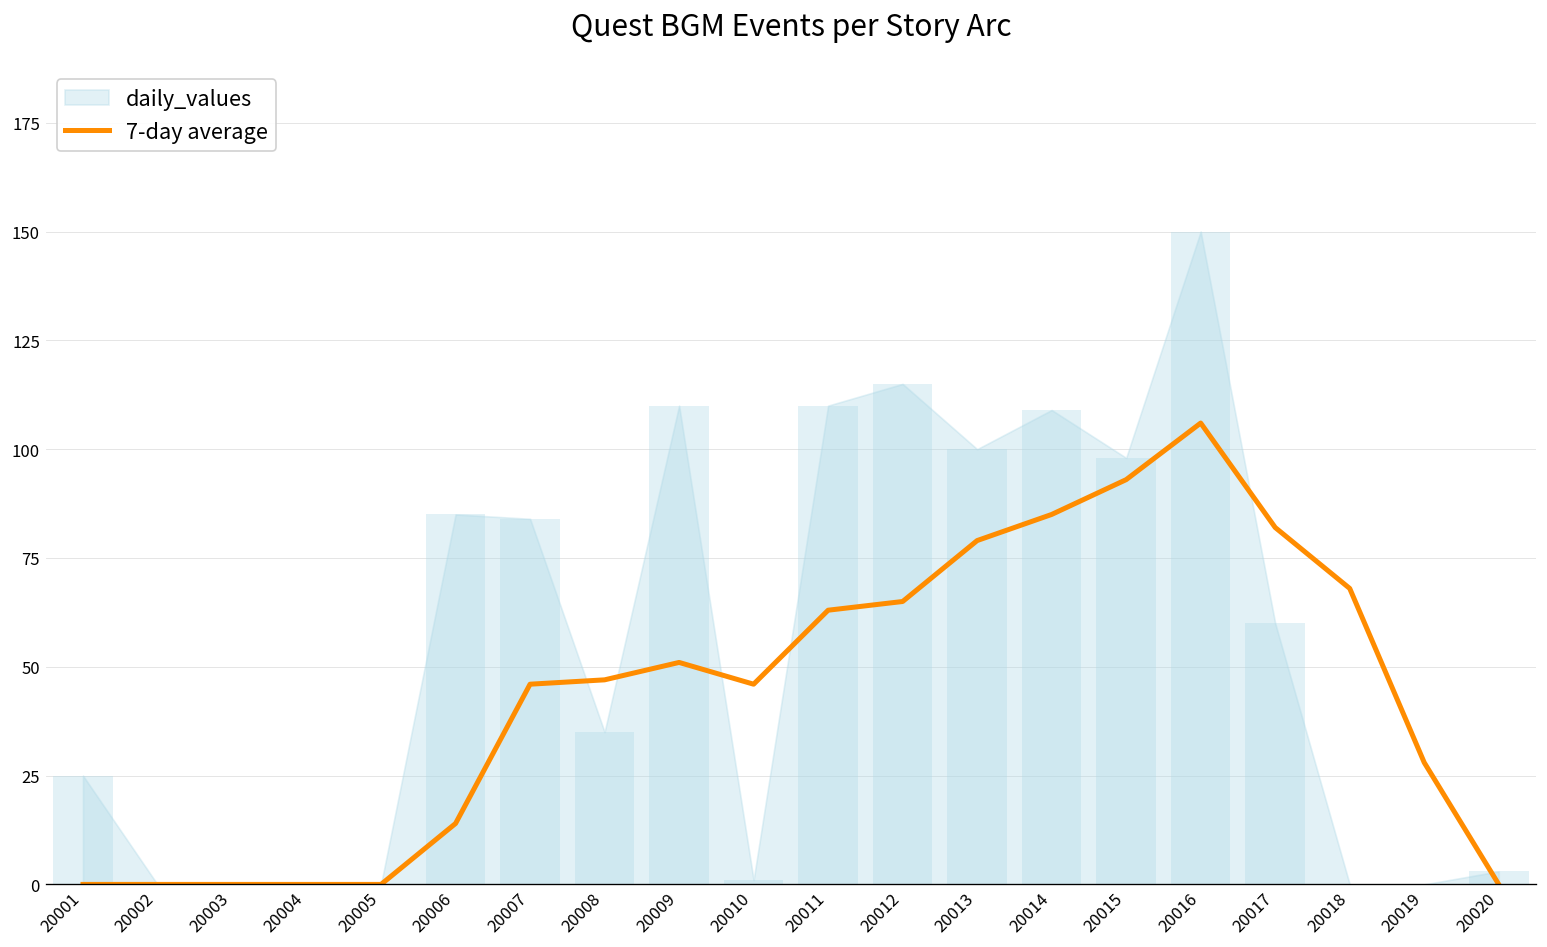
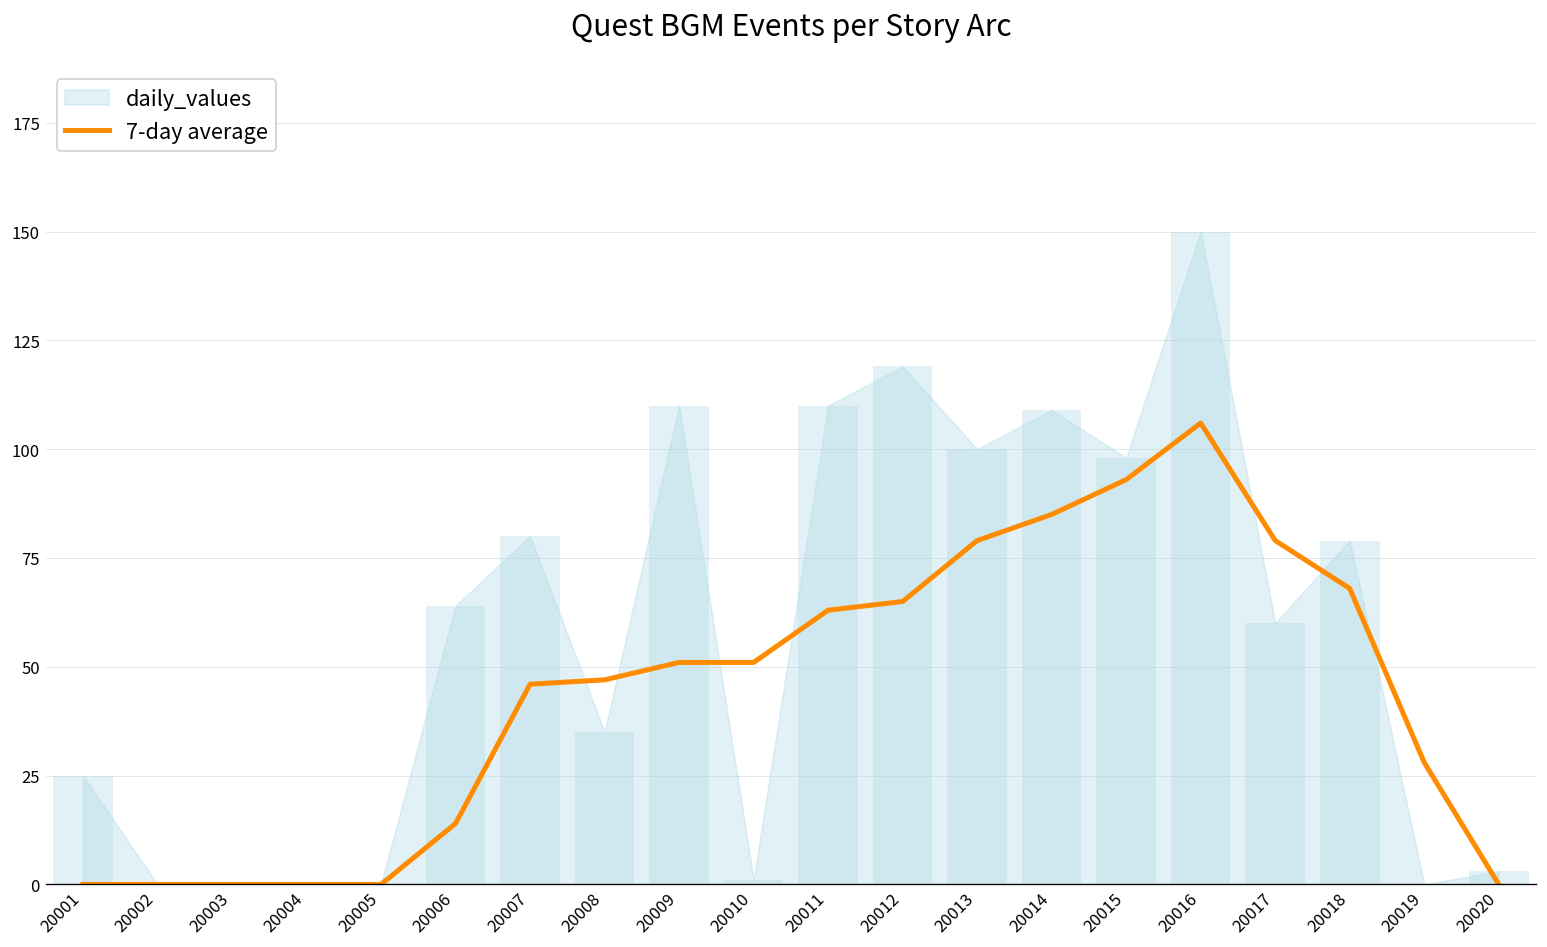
daily_values, 20006: 85 -> 64
daily_values, 20007: 84 -> 80
7-day average, 20010: 46 -> 51
daily_values, 20012: 115 -> 119
7-day average, 20017: 82 -> 79
daily_values, 20018: 0 -> 79
